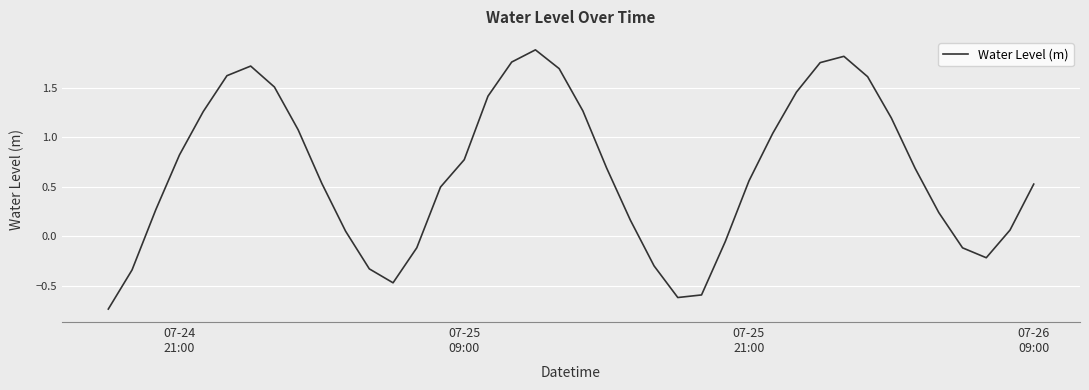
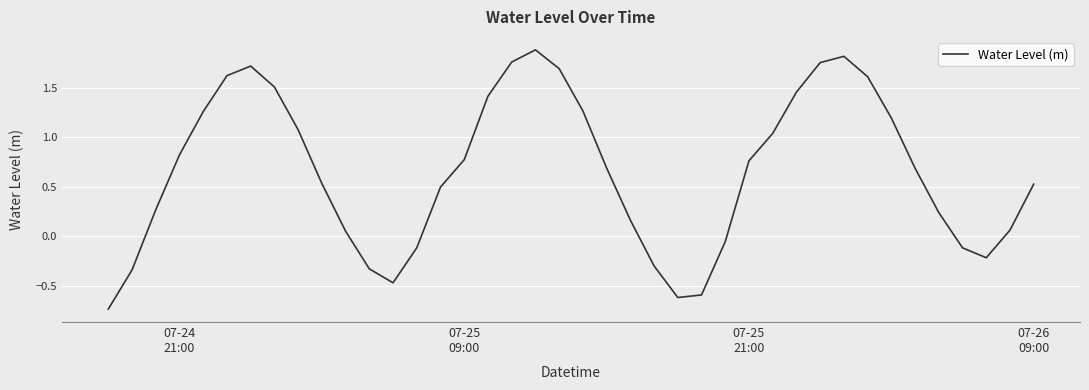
07-25 21:00: 0.6 -> 0.8
